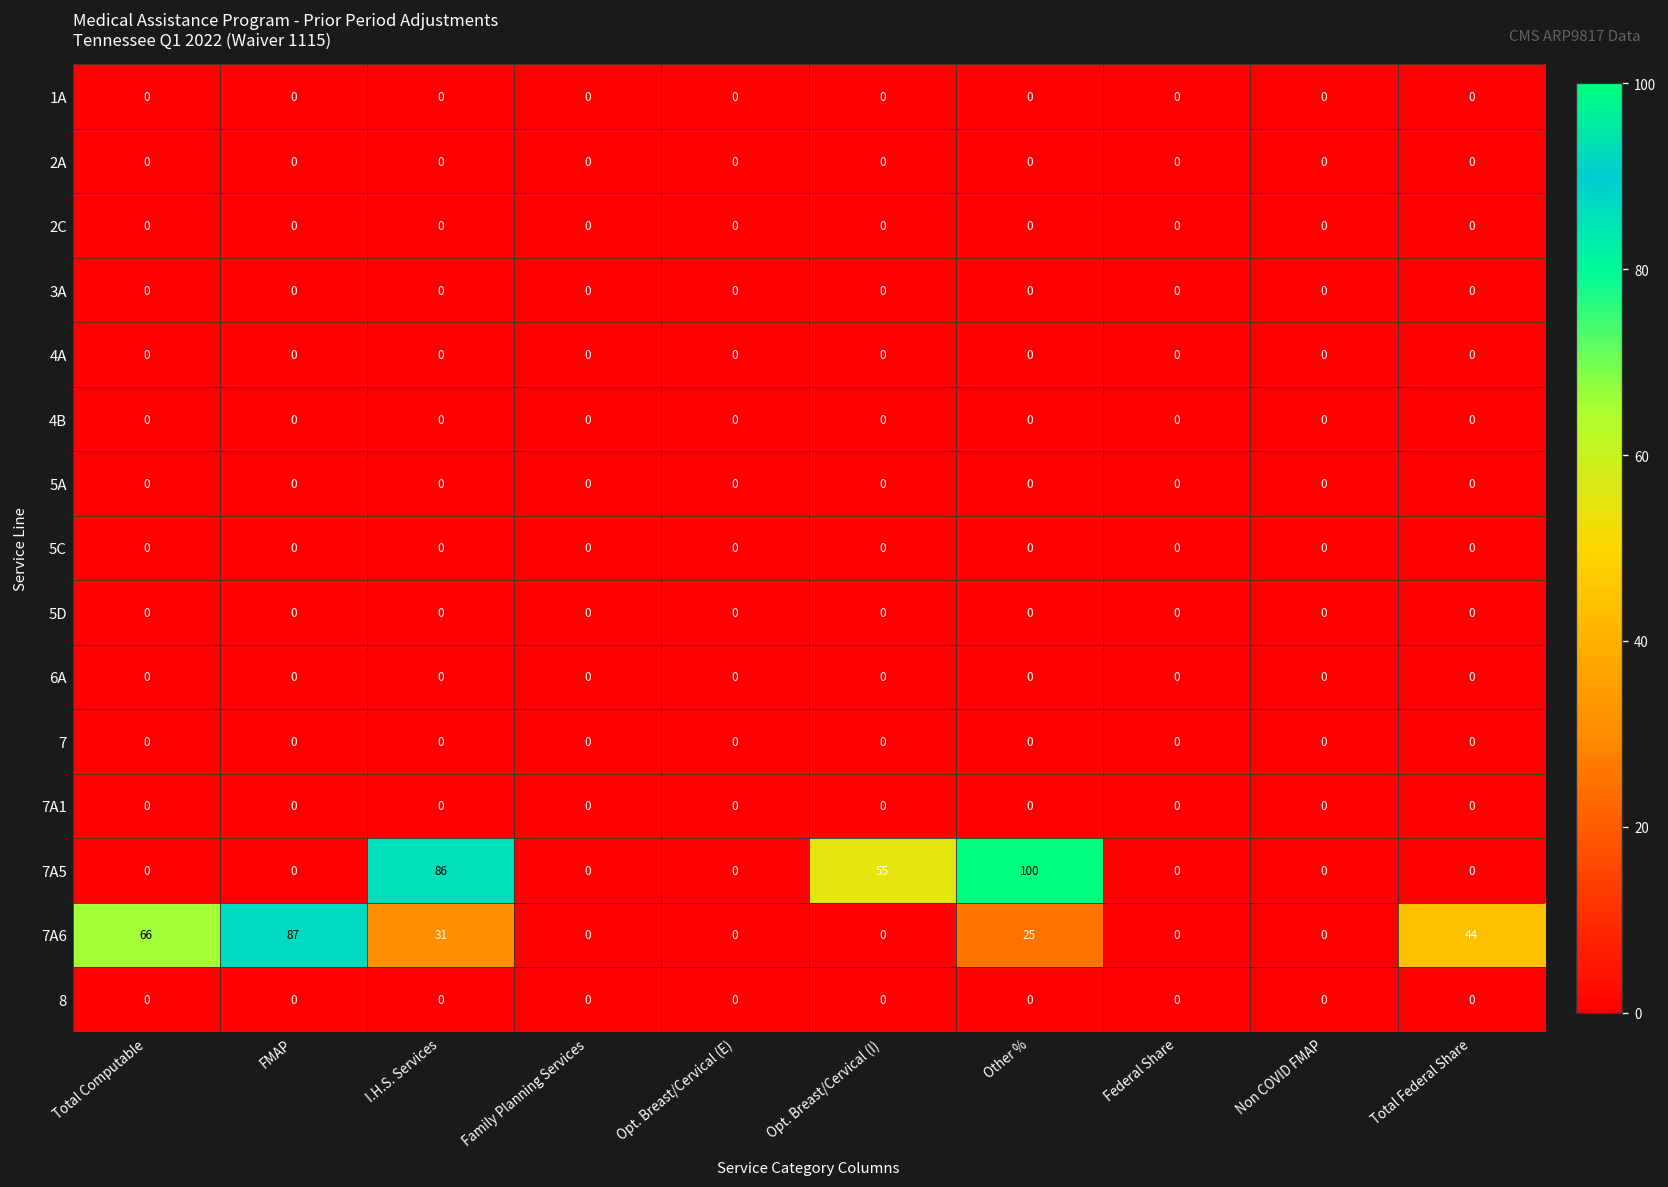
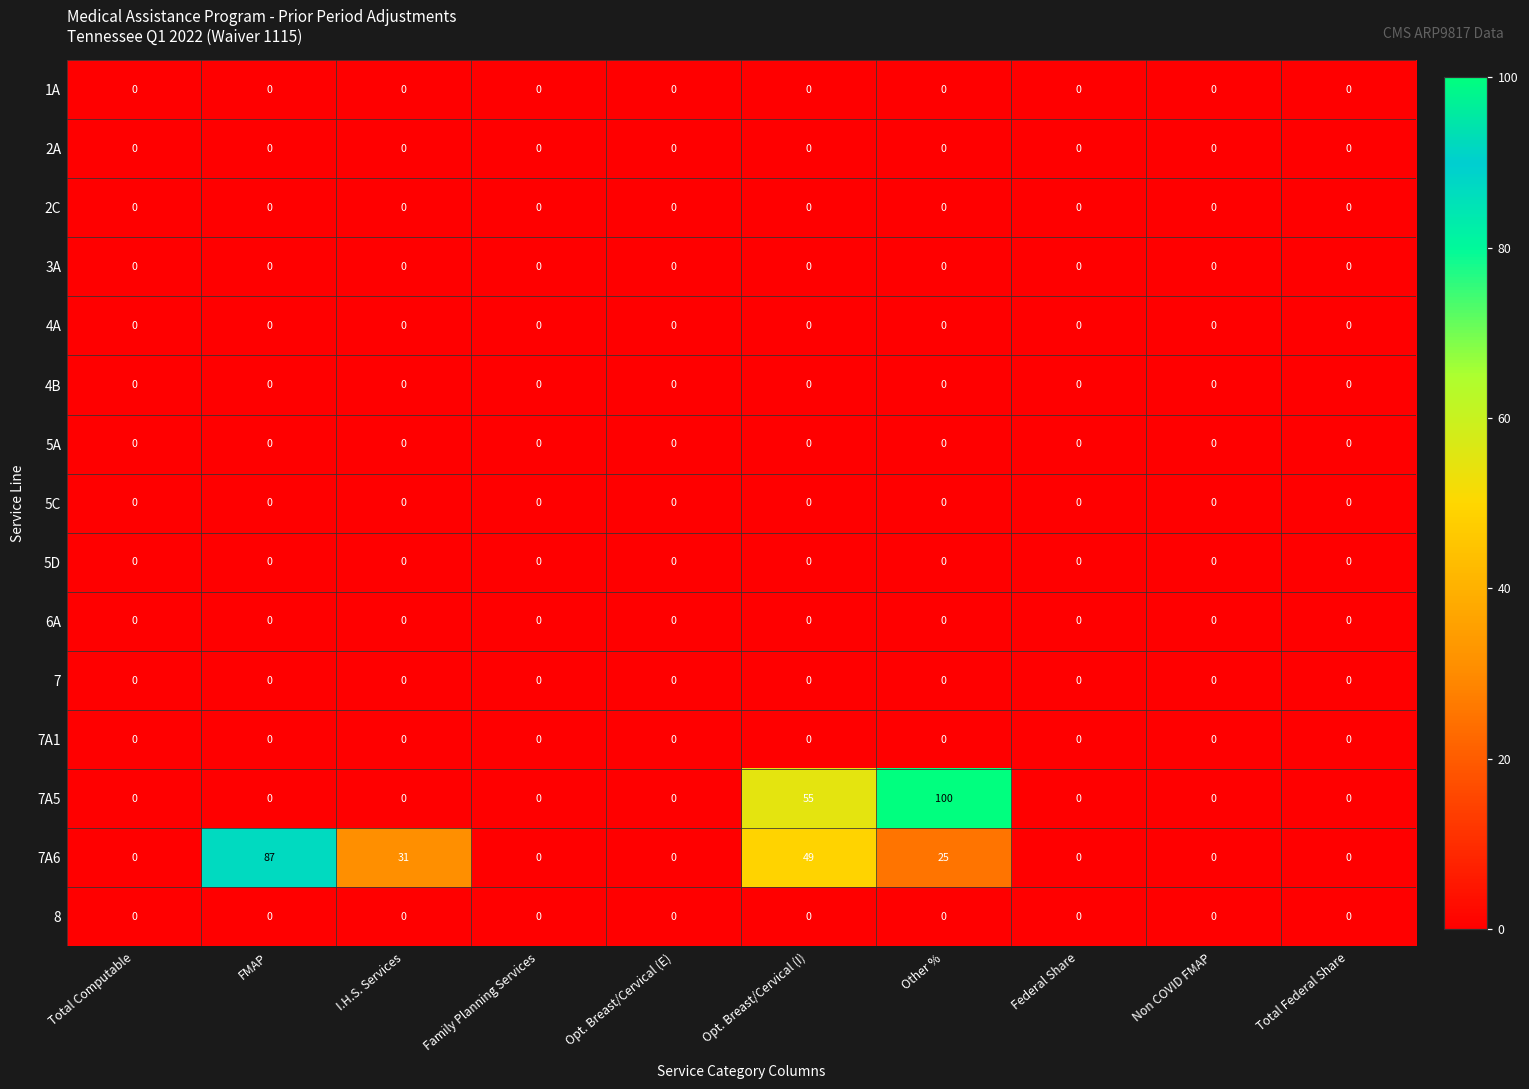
7A5, I.H.S. Services: 86 -> 0
7A6, Total Computable: 66 -> 0
7A6, Opt. Breast/Cervical (I): 0 -> 49
7A6, Total Federal Share: 44 -> 0
